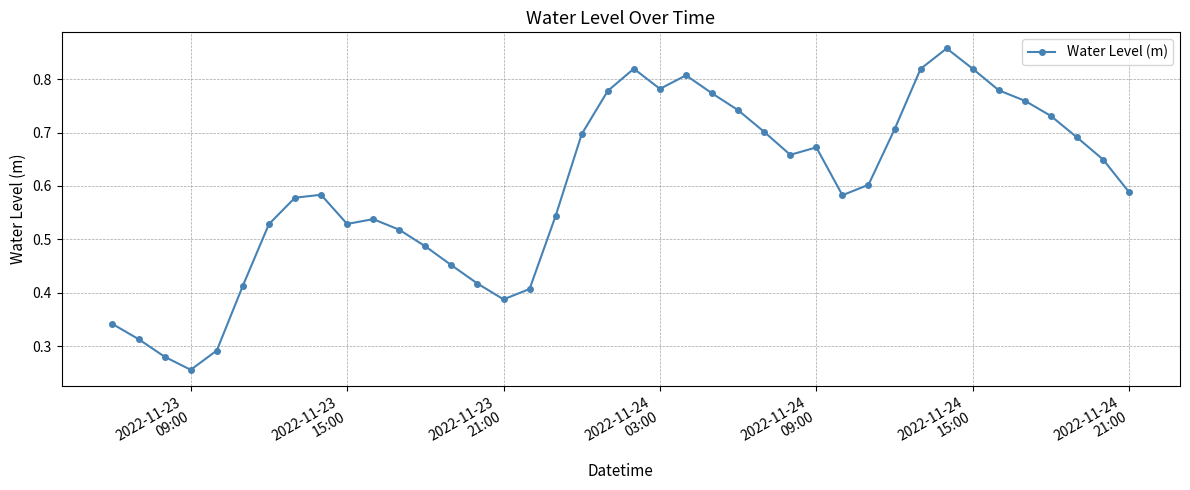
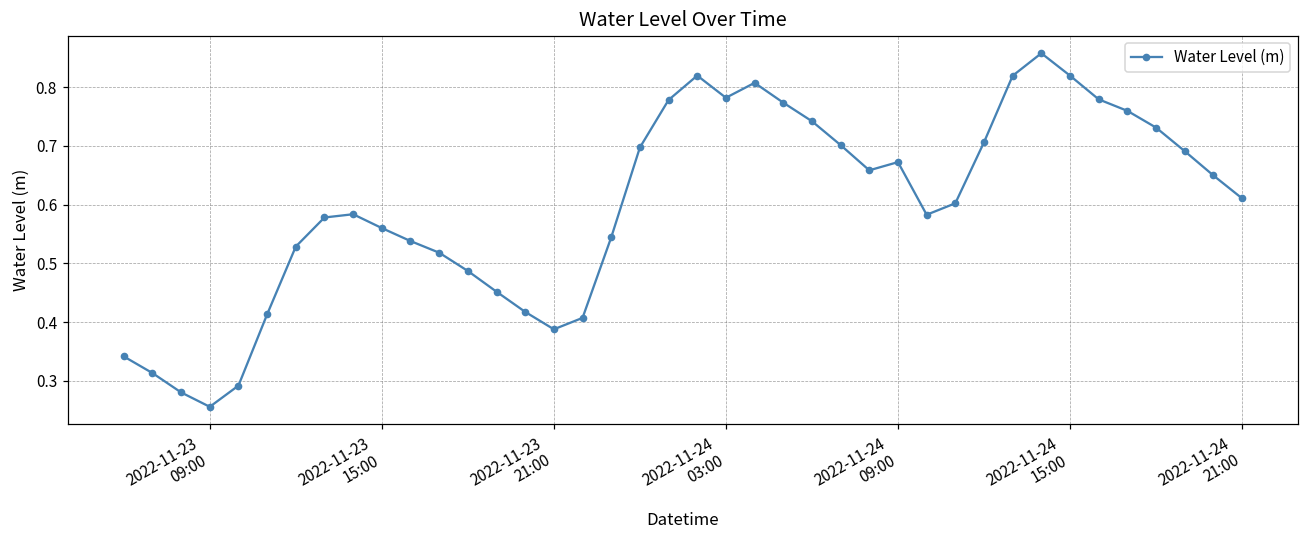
2022-11-23 15:00: 0.53 -> 0.56
2022-11-24 21:00: 0.59 -> 0.61
